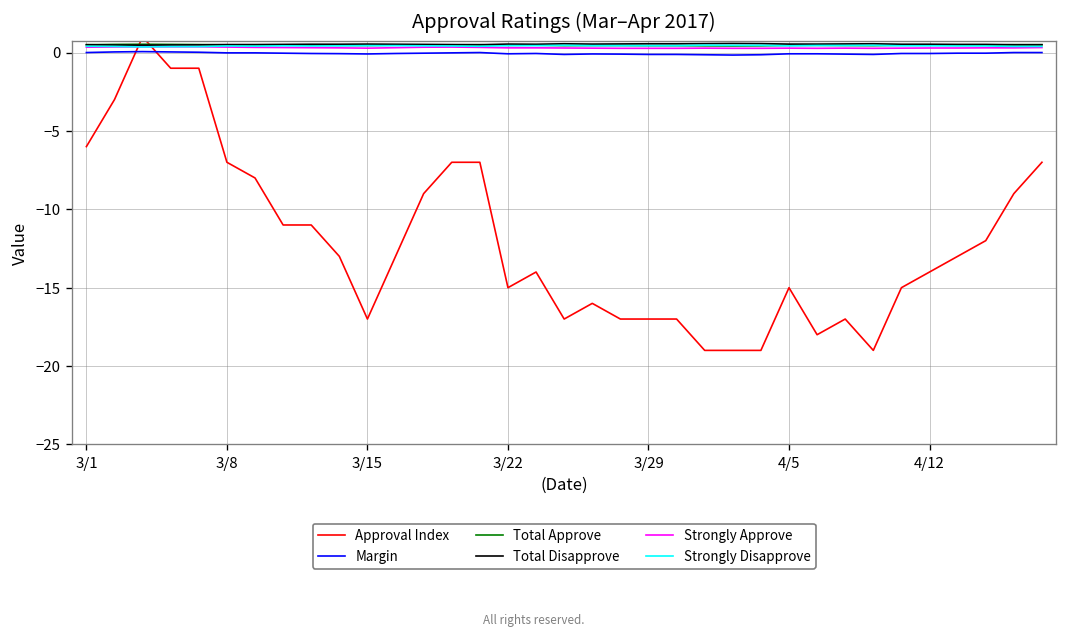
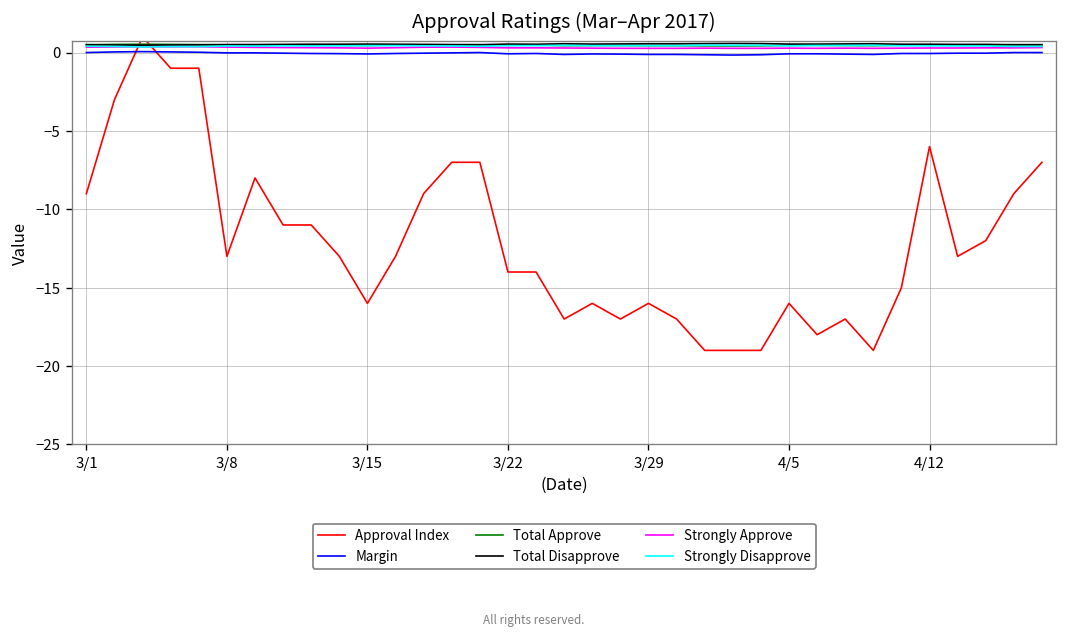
Approval Index, 3/1: -6 -> -9
Approval Index, 3/8: -7 -> -13
Approval Index, 3/15: -17 -> -16
Approval Index, 3/22: -15 -> -14
Approval Index, 3/29: -17 -> -16
Approval Index, 4/5: -15 -> -16
Approval Index, 4/12: -14 -> -6
